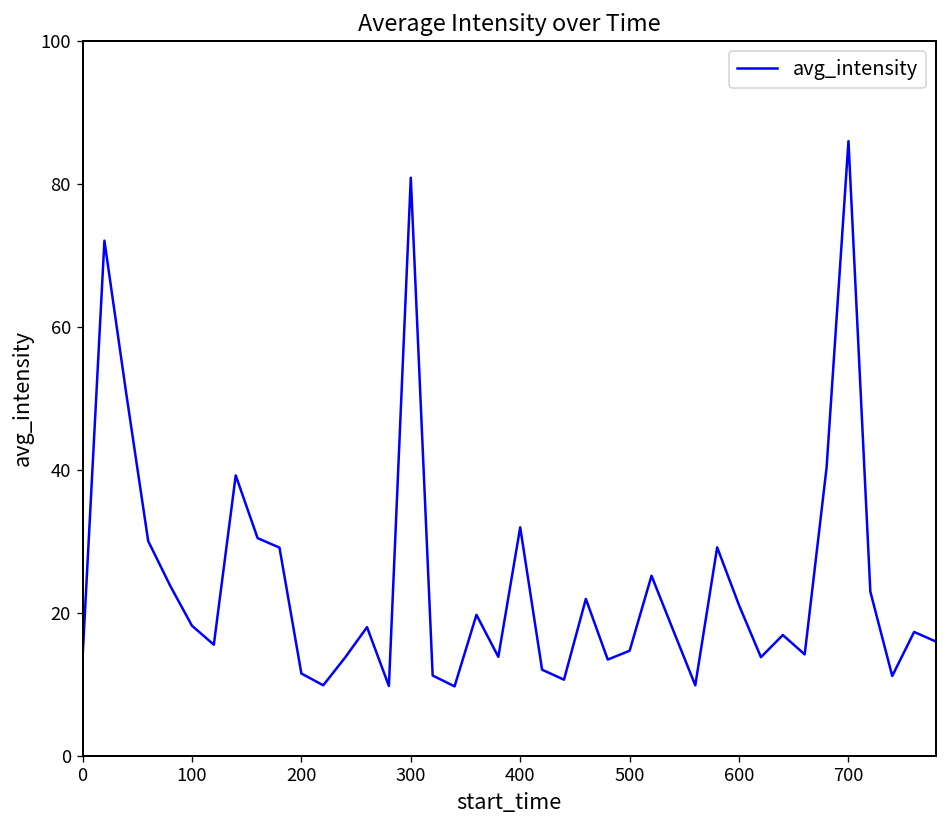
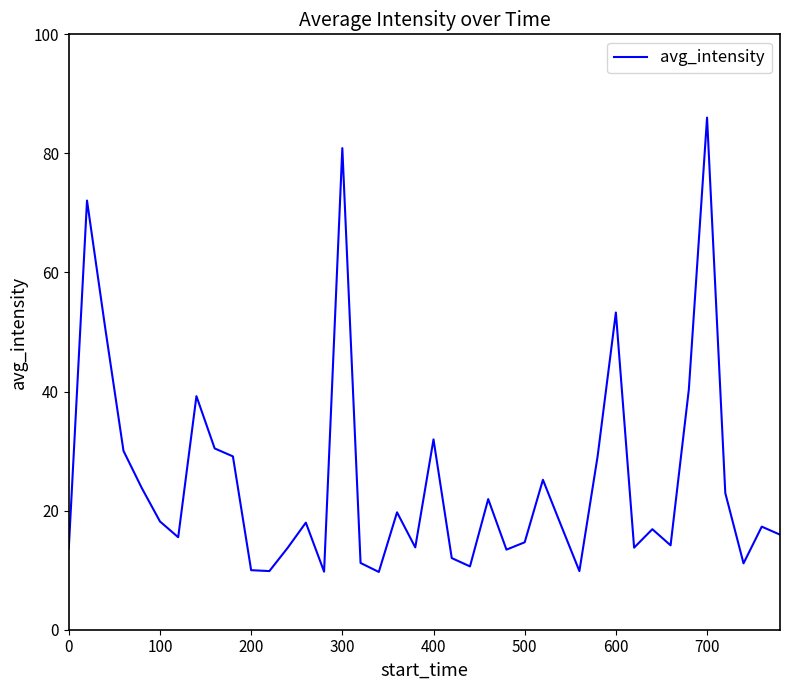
200: 12 -> 10
600: 21 -> 53
